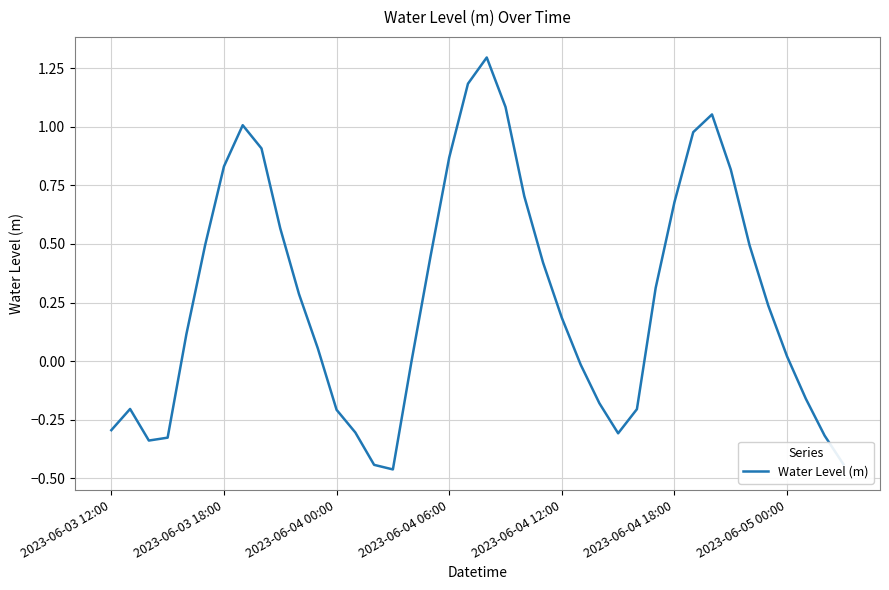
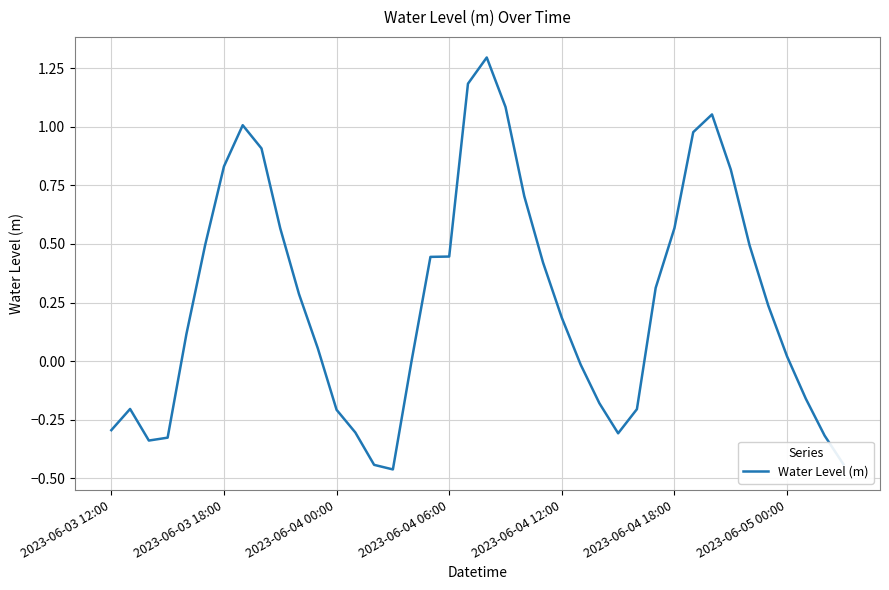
2023-06-04 06:00: 0.87 -> 0.45
2023-06-04 18:00: 0.68 -> 0.57
